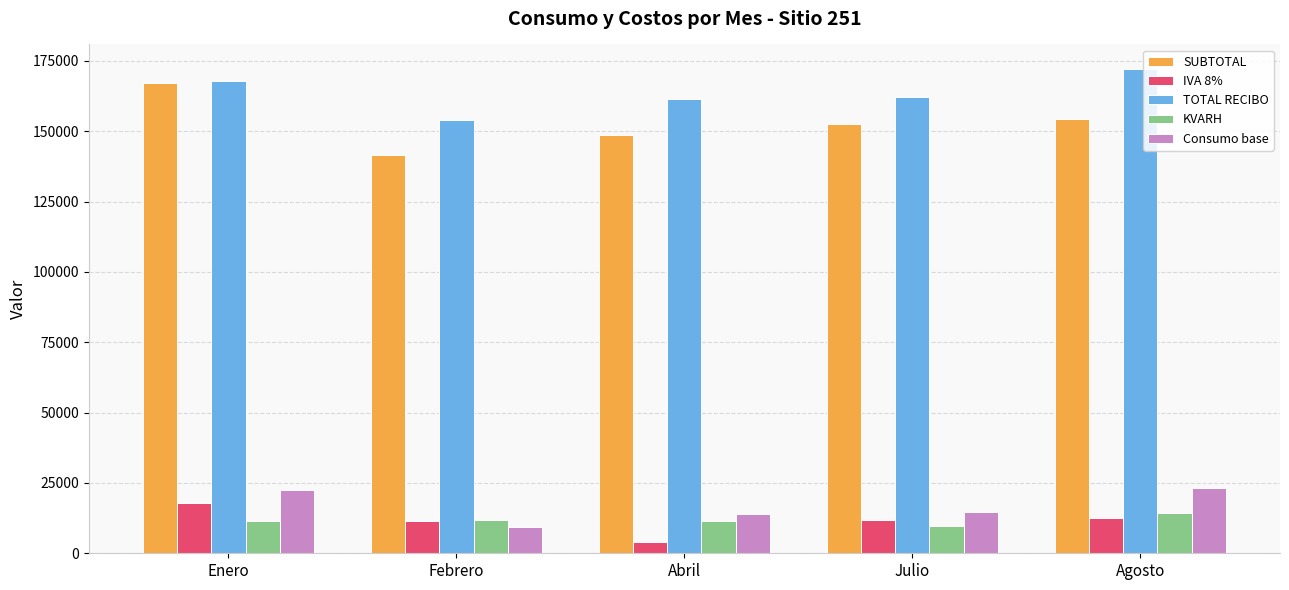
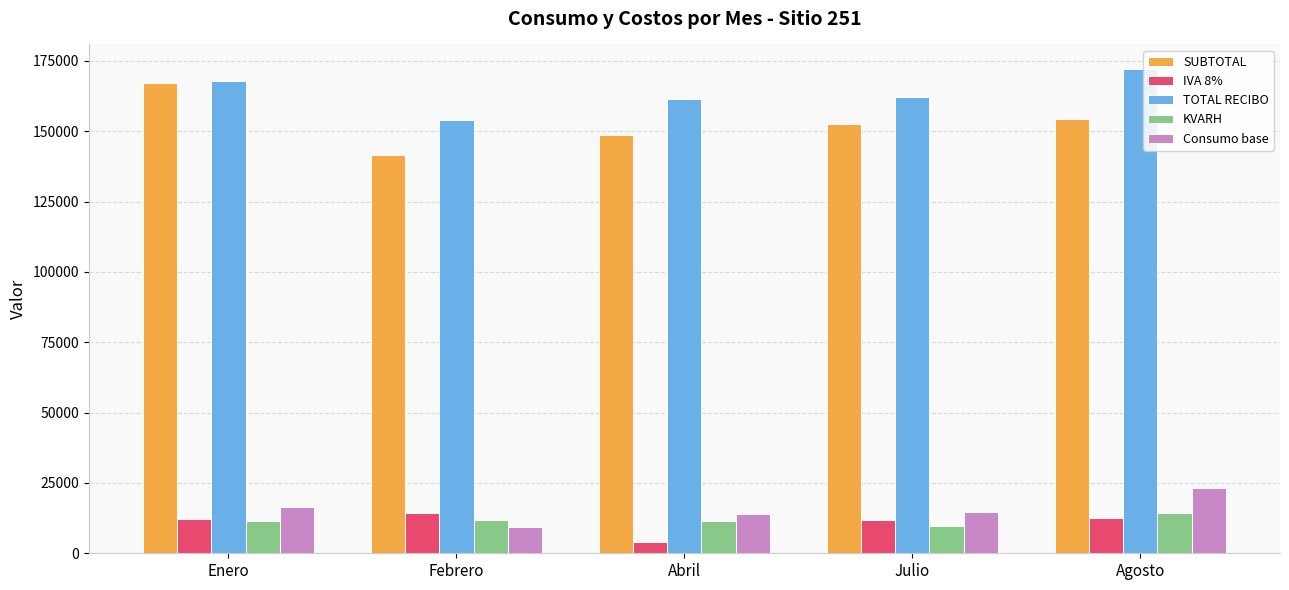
IVA 8%, Enero: 18000 -> 12000
Consumo base, Enero: 23000 -> 17000
IVA 8%, Febrero: 11000 -> 14000
